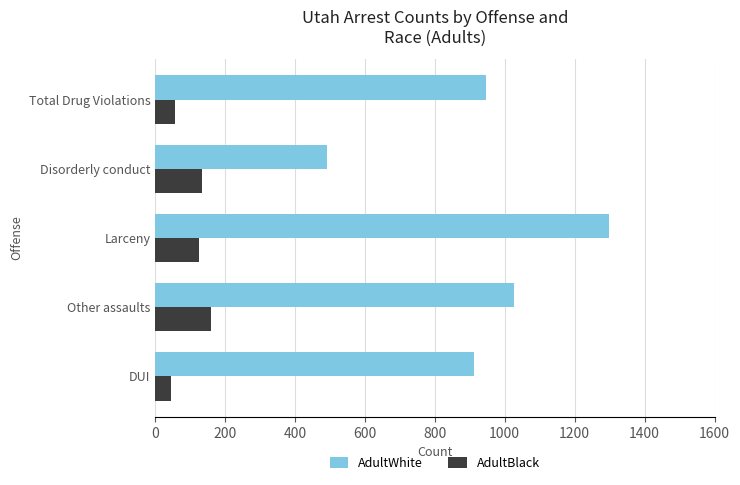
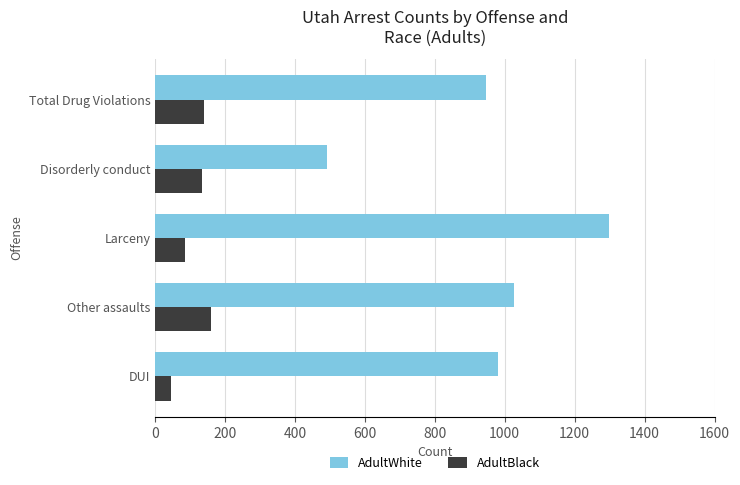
AdultBlack, Total Drug Violations: 60 -> 140
AdultBlack, Larceny: 130 -> 90
AdultWhite, DUI: 910 -> 980
